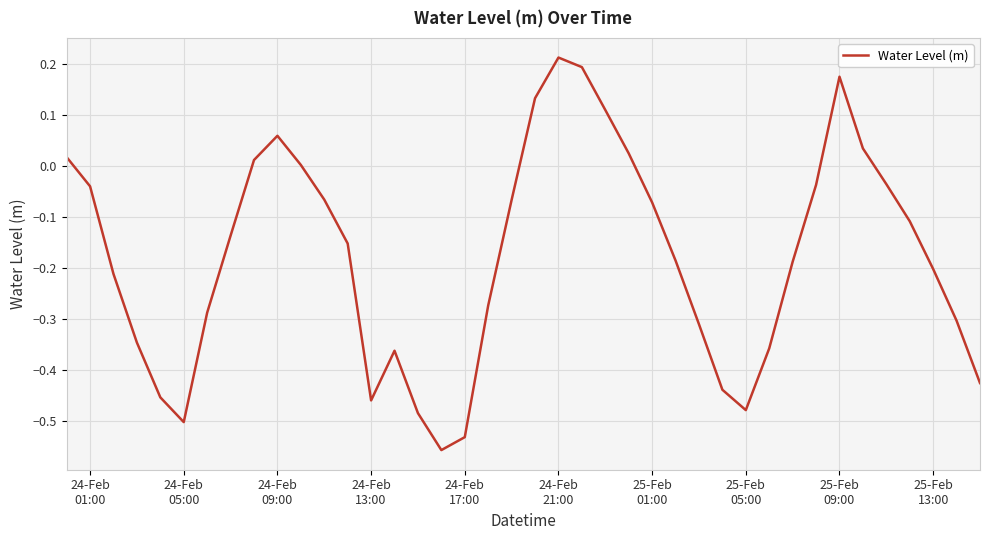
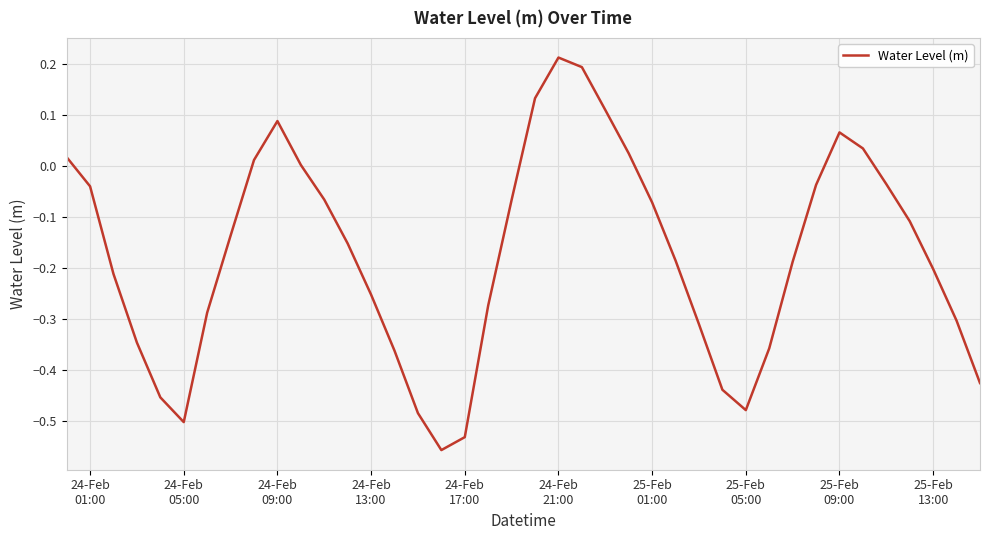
24-Feb 09:00: 0.06 -> 0.09
24-Feb 13:00: -0.46 -> -0.25
25-Feb 09:00: 0.17 -> 0.07
